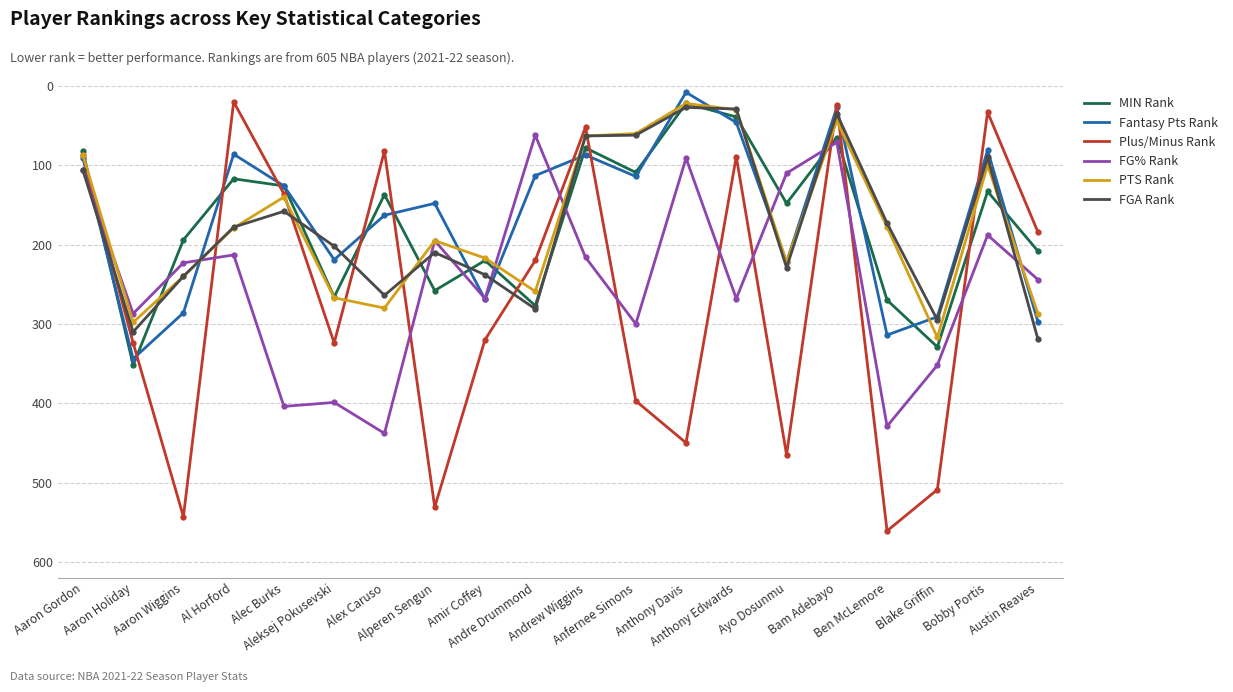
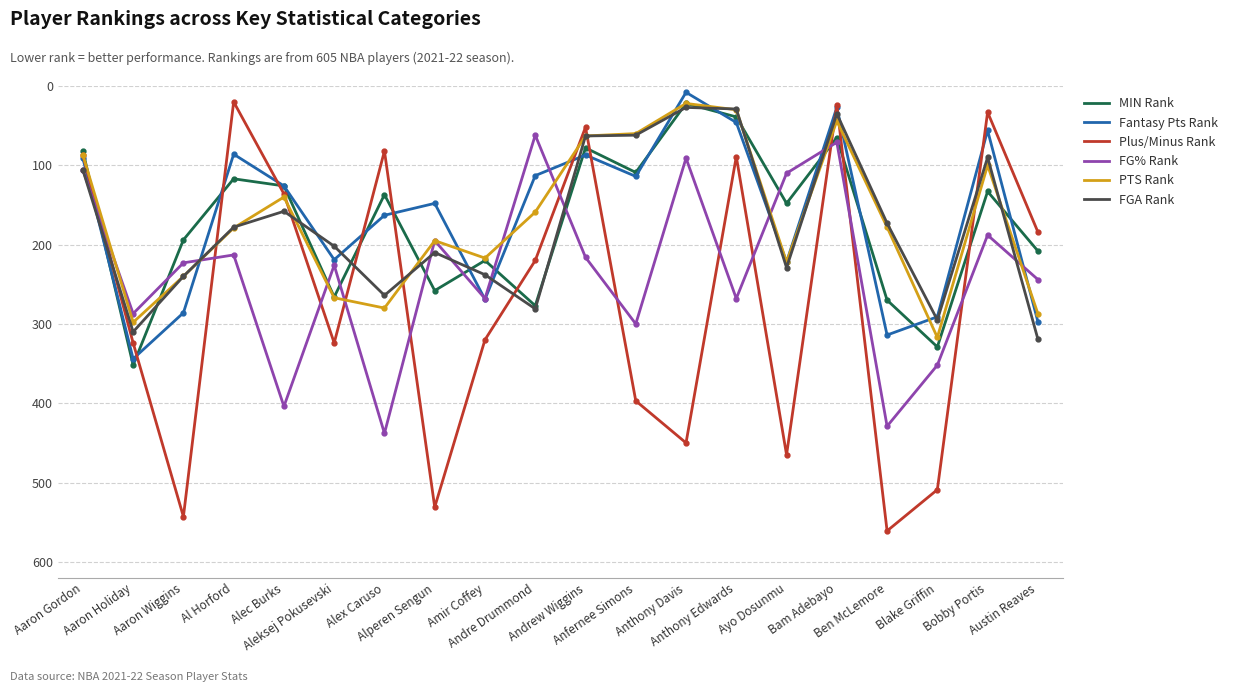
FG% Rank, Aleksej Pokusevski: 400 -> 230
PTS Rank, Andre Drummond: 260 -> 160
Fantasy Pts Rank, Bobby Portis: 80 -> 60
